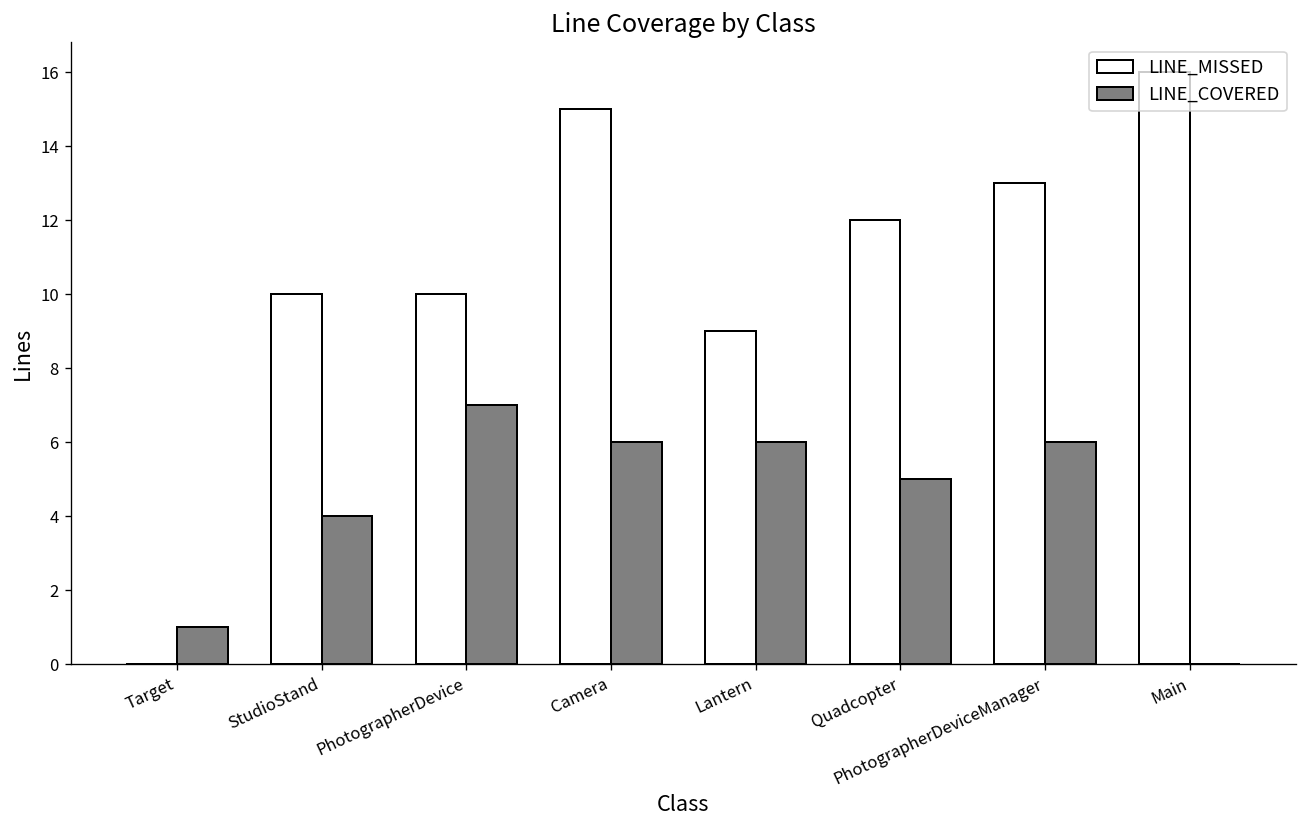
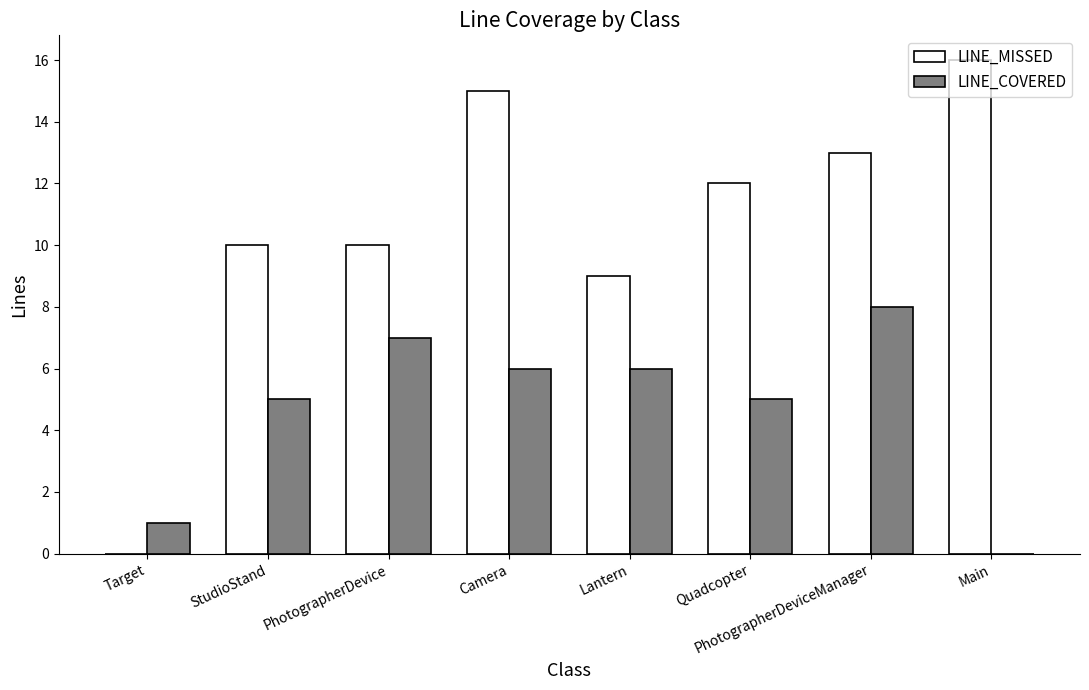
LINE_COVERED, StudioStand: 4 -> 5
LINE_COVERED, PhotographerDeviceManager: 6 -> 8
